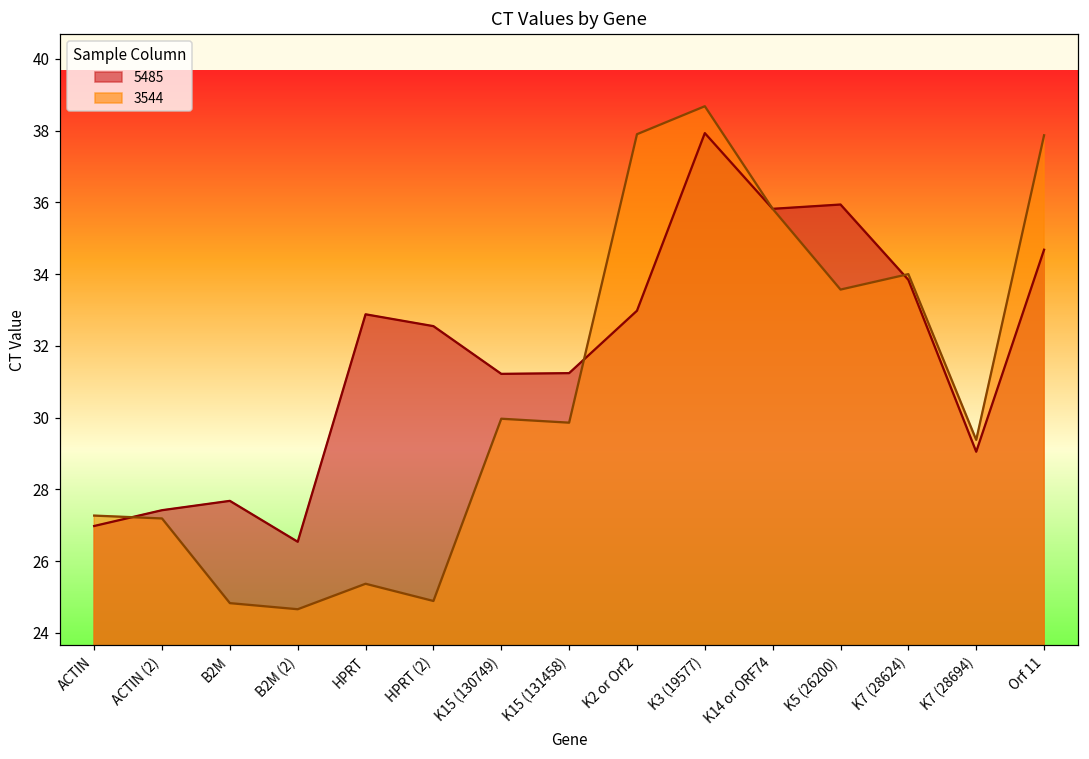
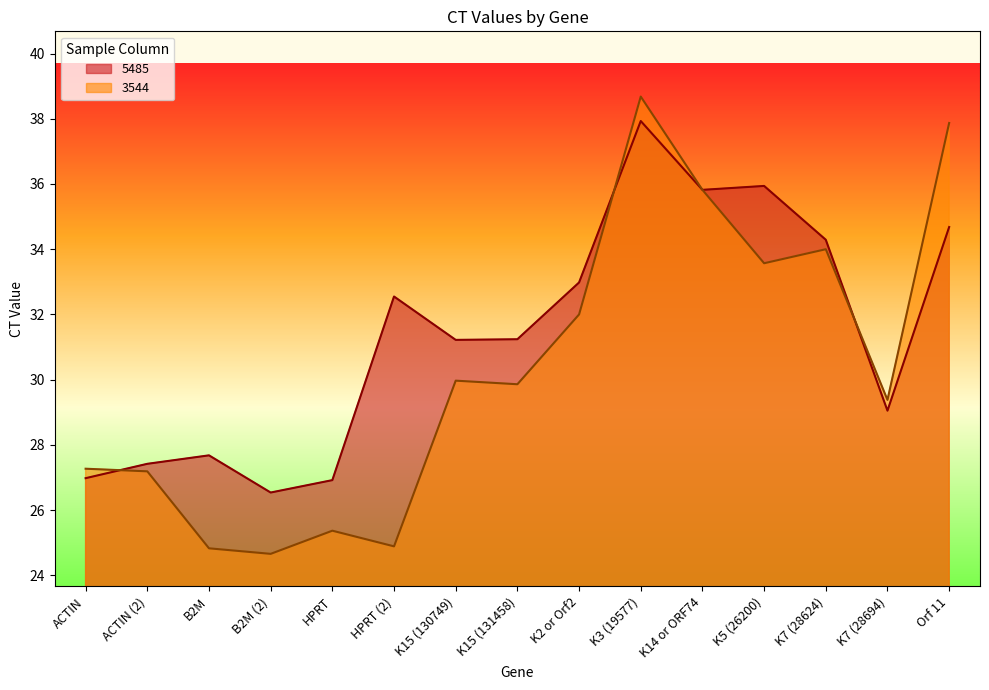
5485, HPRT: 32.9 -> 26.9
3544, K2 or Orf2: 37.9 -> 32.0
5485, K7 (28624): 33.8 -> 34.3
